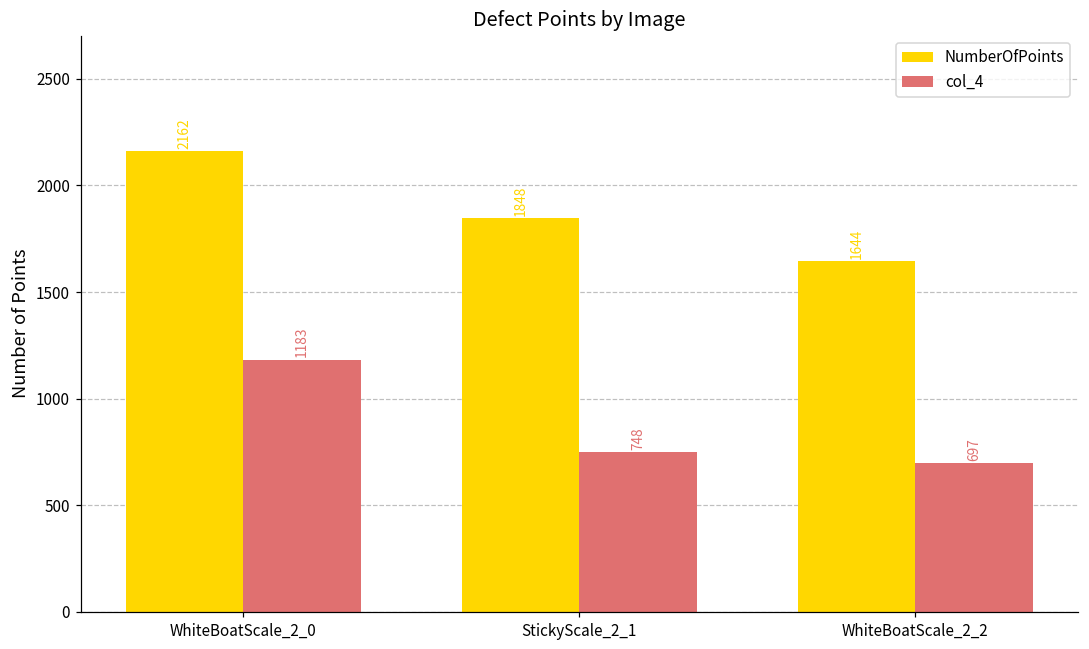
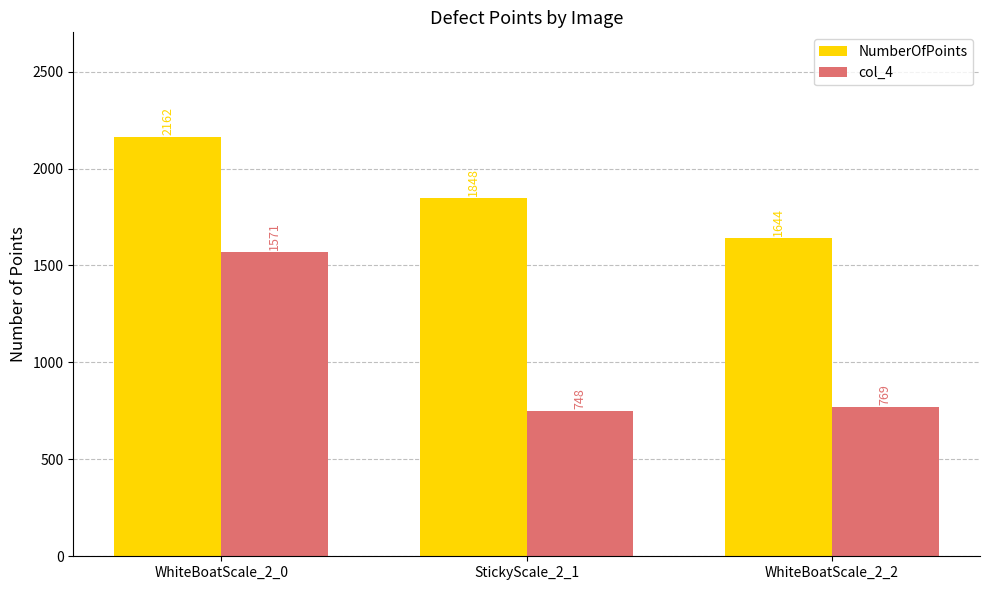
col_4, WhiteBoatScale_2_0: 1183 -> 1571
col_4, WhiteBoatScale_2_2: 697 -> 769
